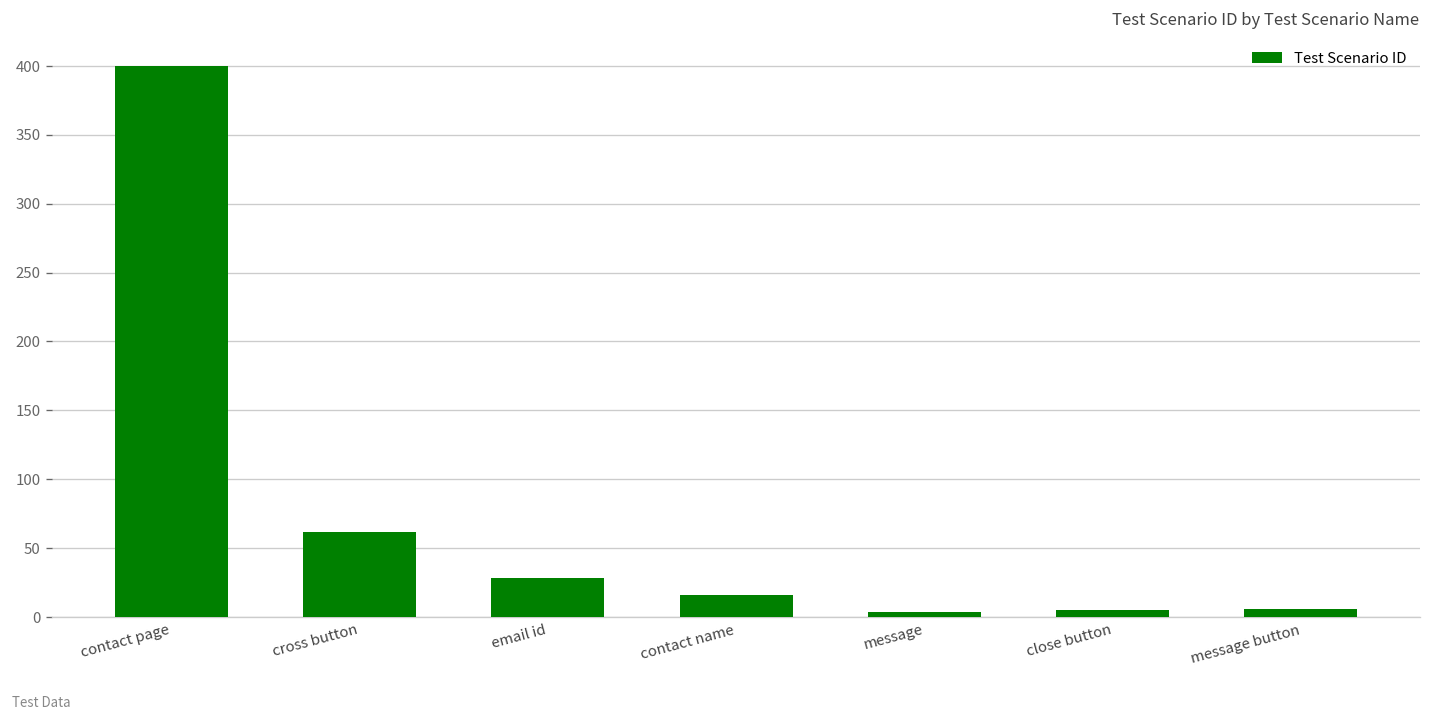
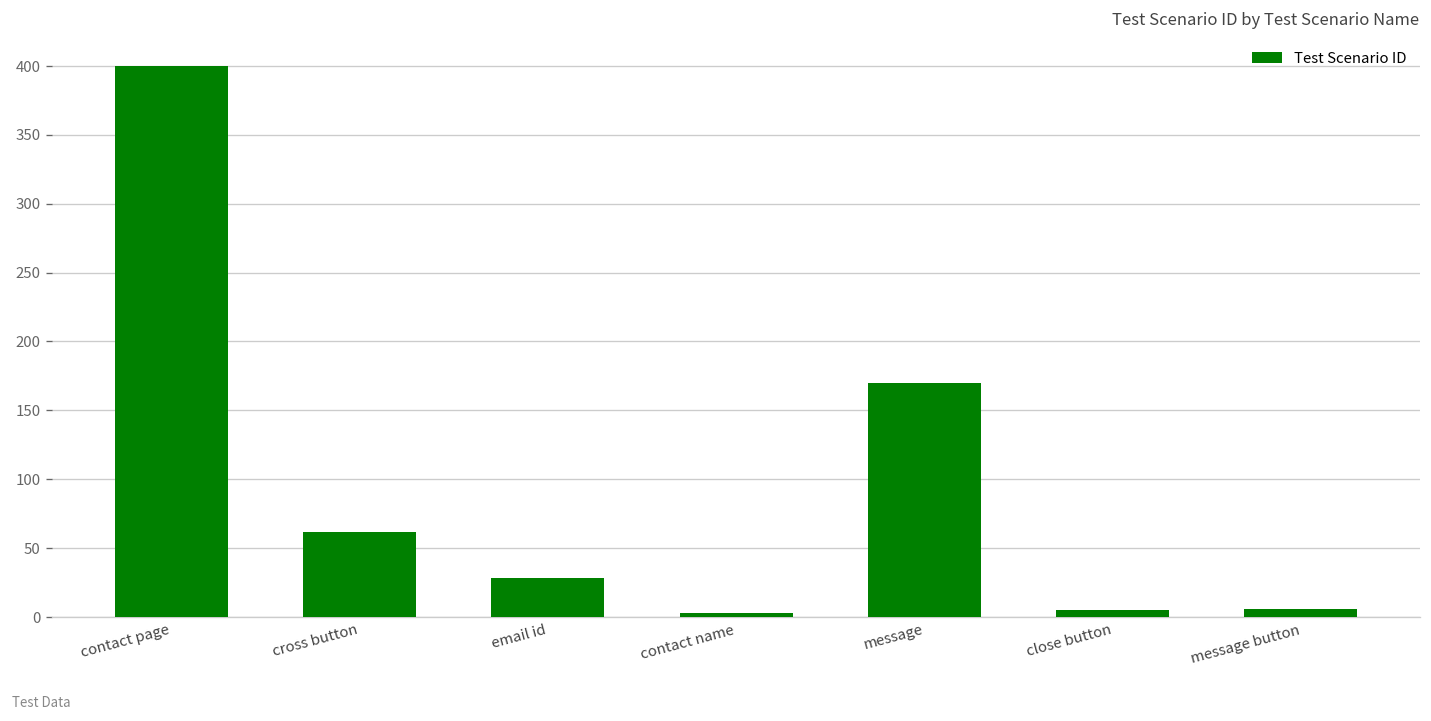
contact name: 16 -> 3
message: 4 -> 170
